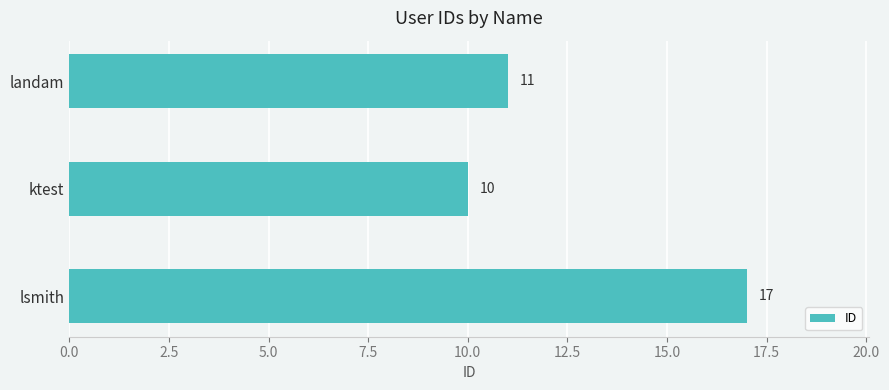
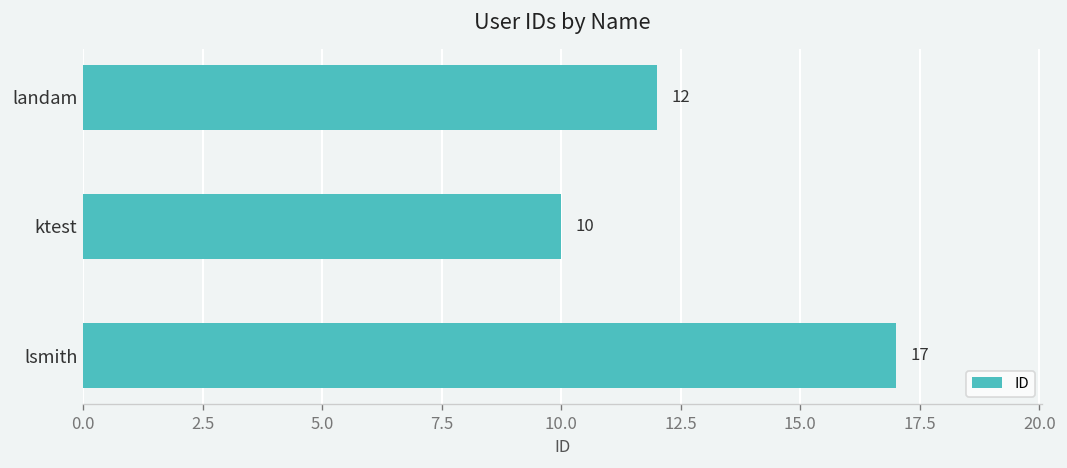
landam: 11 -> 12
